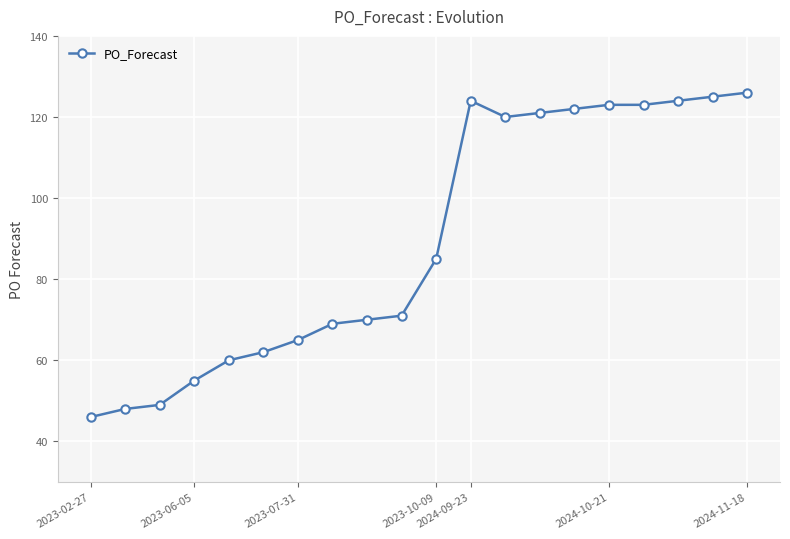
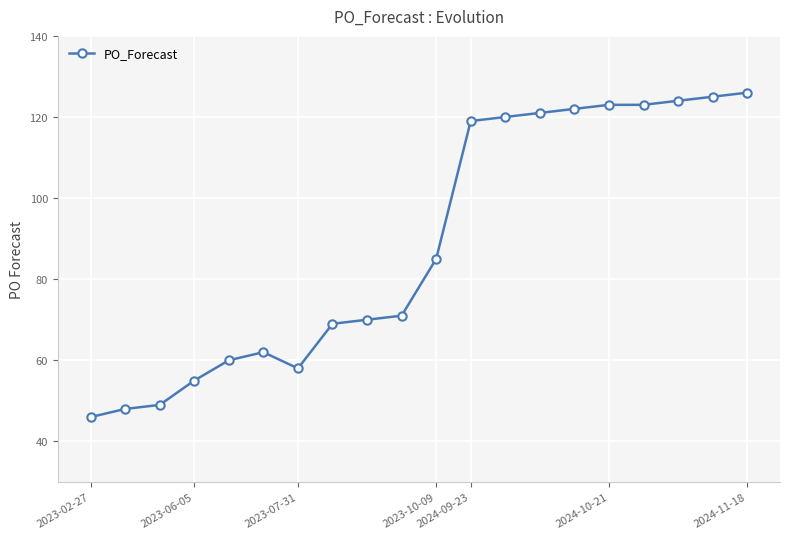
2023-07-31: 65 -> 58
2024-09-23: 124 -> 119
